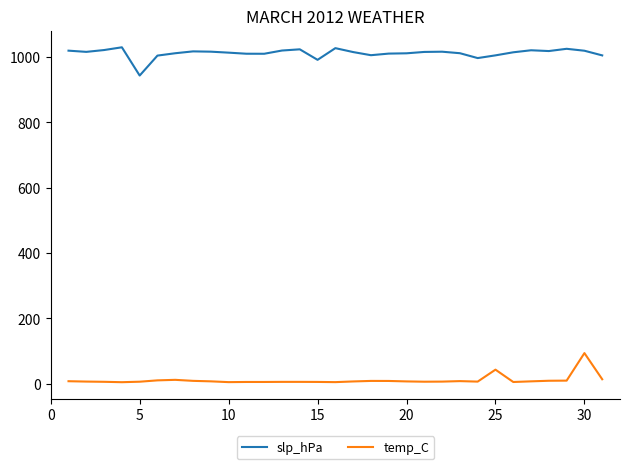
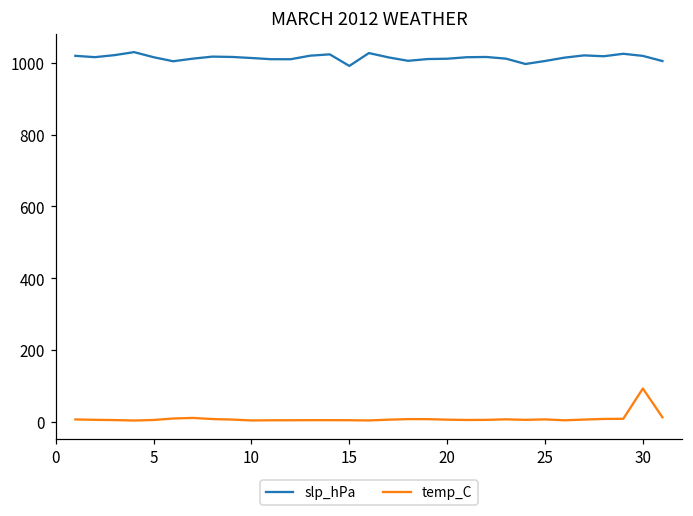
slp_hPa, 5: 940 -> 1020
temp_C, 25: 40 -> 10
